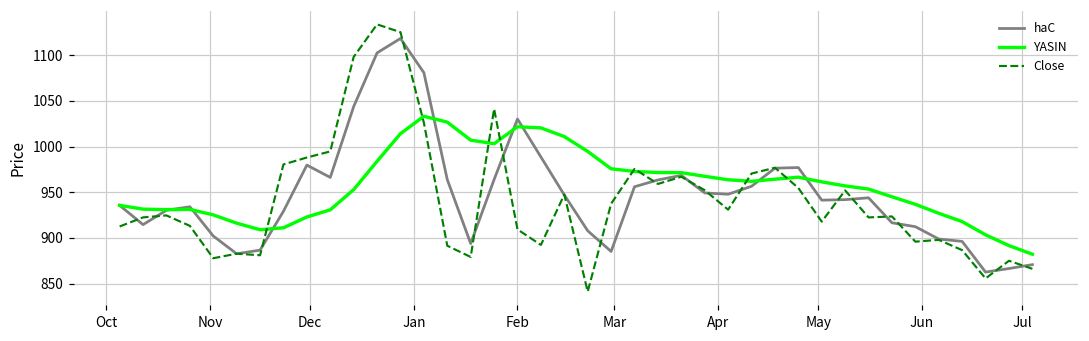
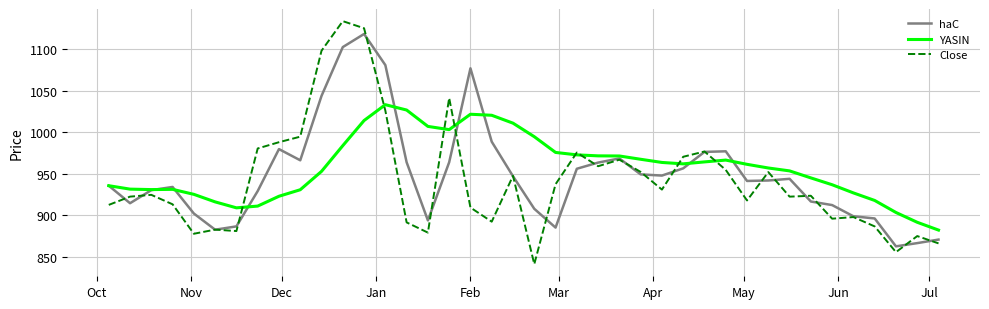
haC, Feb: 1030 -> 1080
